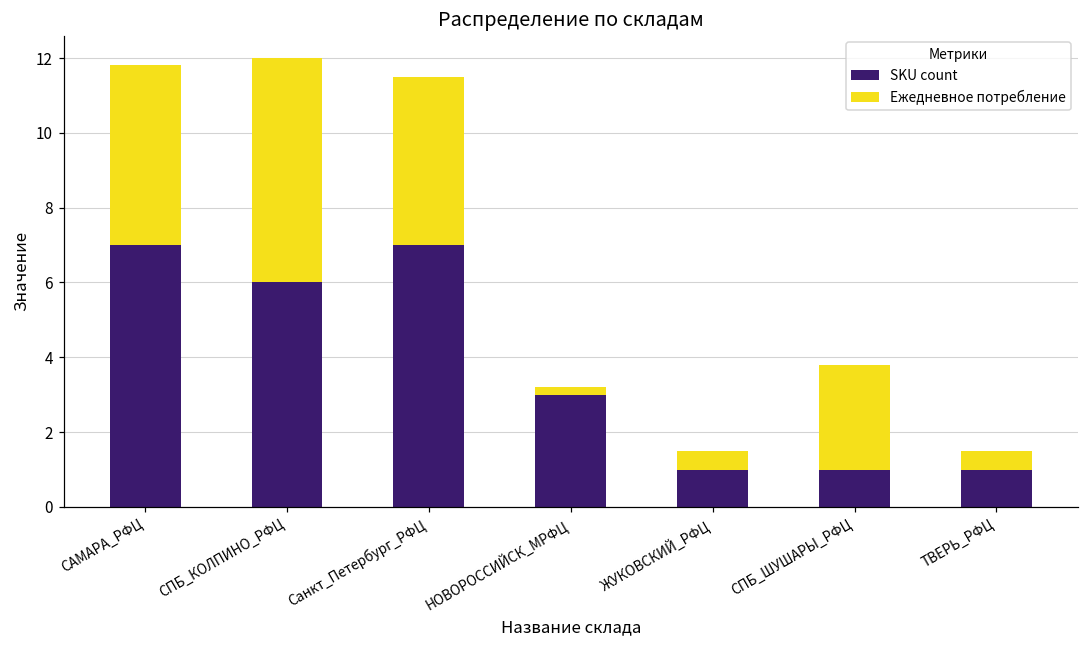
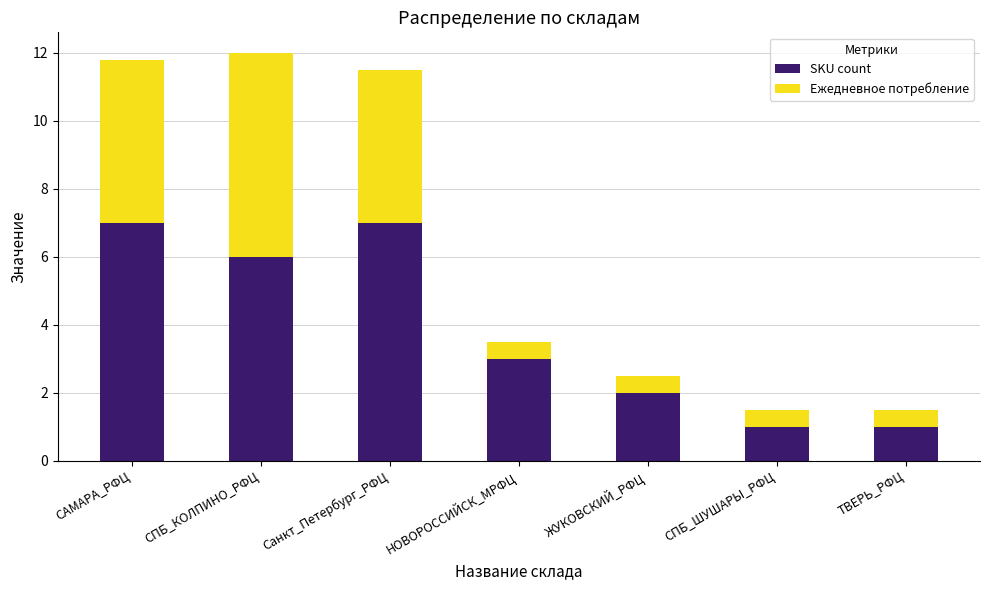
Ежедневное потребление, НОВОРОССИЙСК_МРФЦ: 0.2 -> 0.5
SKU count, ЖУКОВСКИЙ_РФЦ: 1 -> 2
Ежедневное потребление, СПБ_ШУШАРЫ_РФЦ: 2.8 -> 0.5
